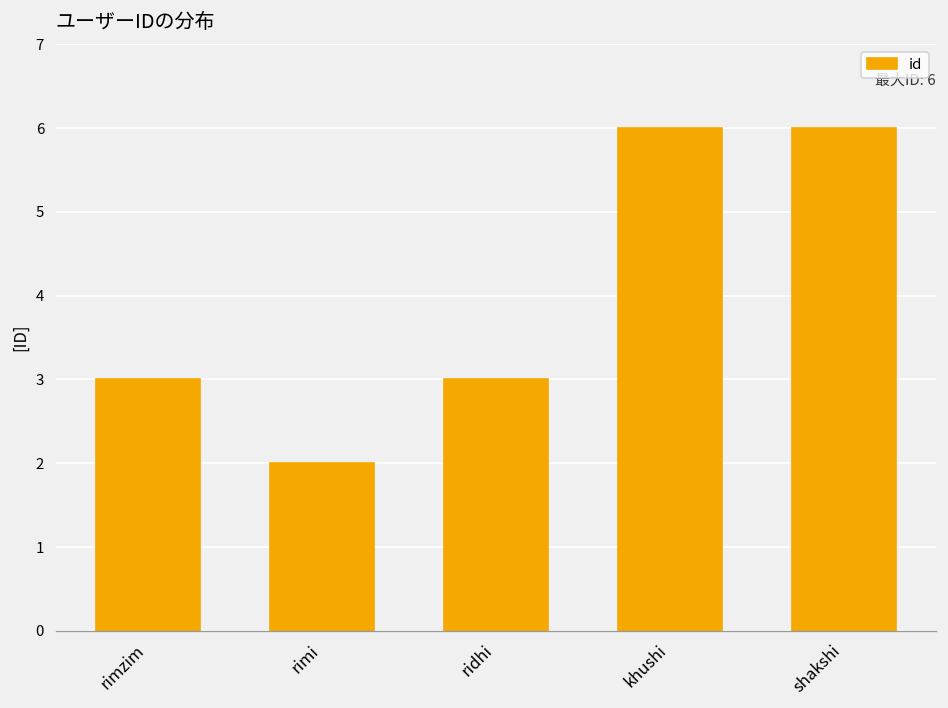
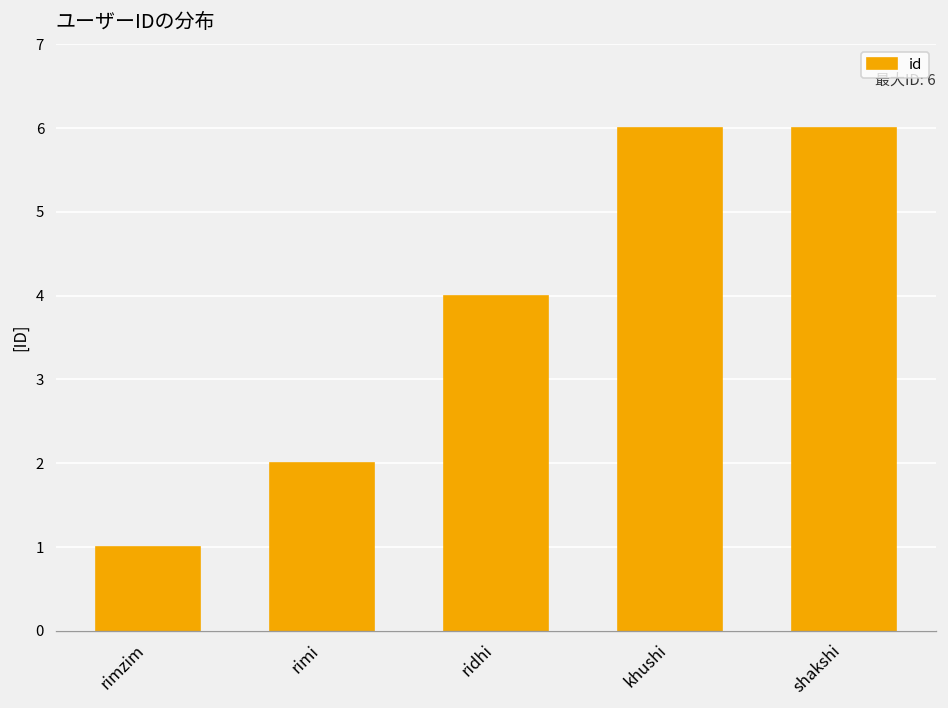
rimzim: 3 -> 1
ridhi: 3 -> 4
